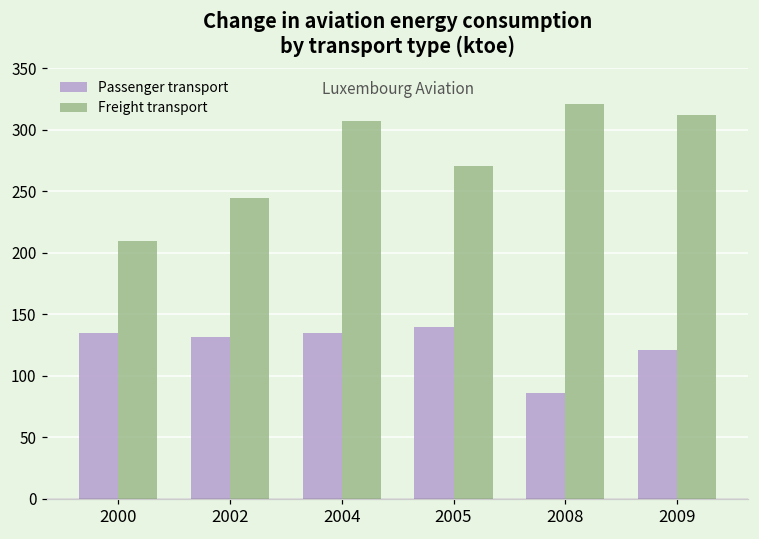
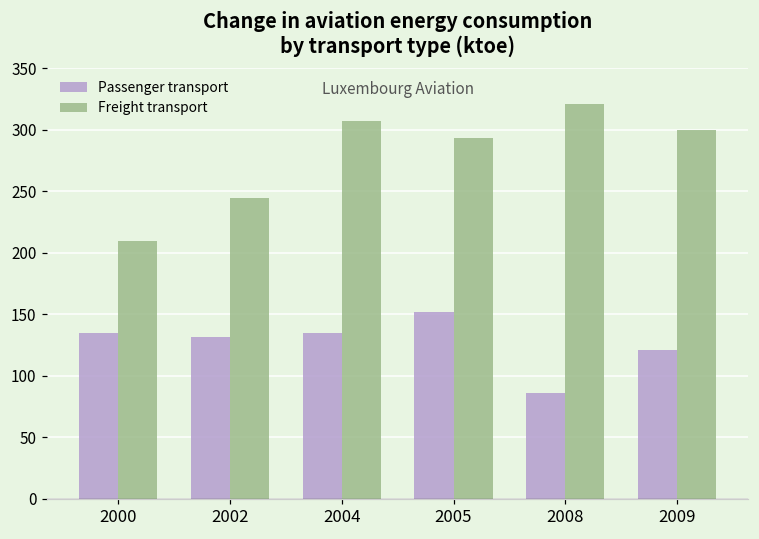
Passenger transport, 2005: 139 -> 152
Freight transport, 2005: 271 -> 293
Freight transport, 2009: 312 -> 300
